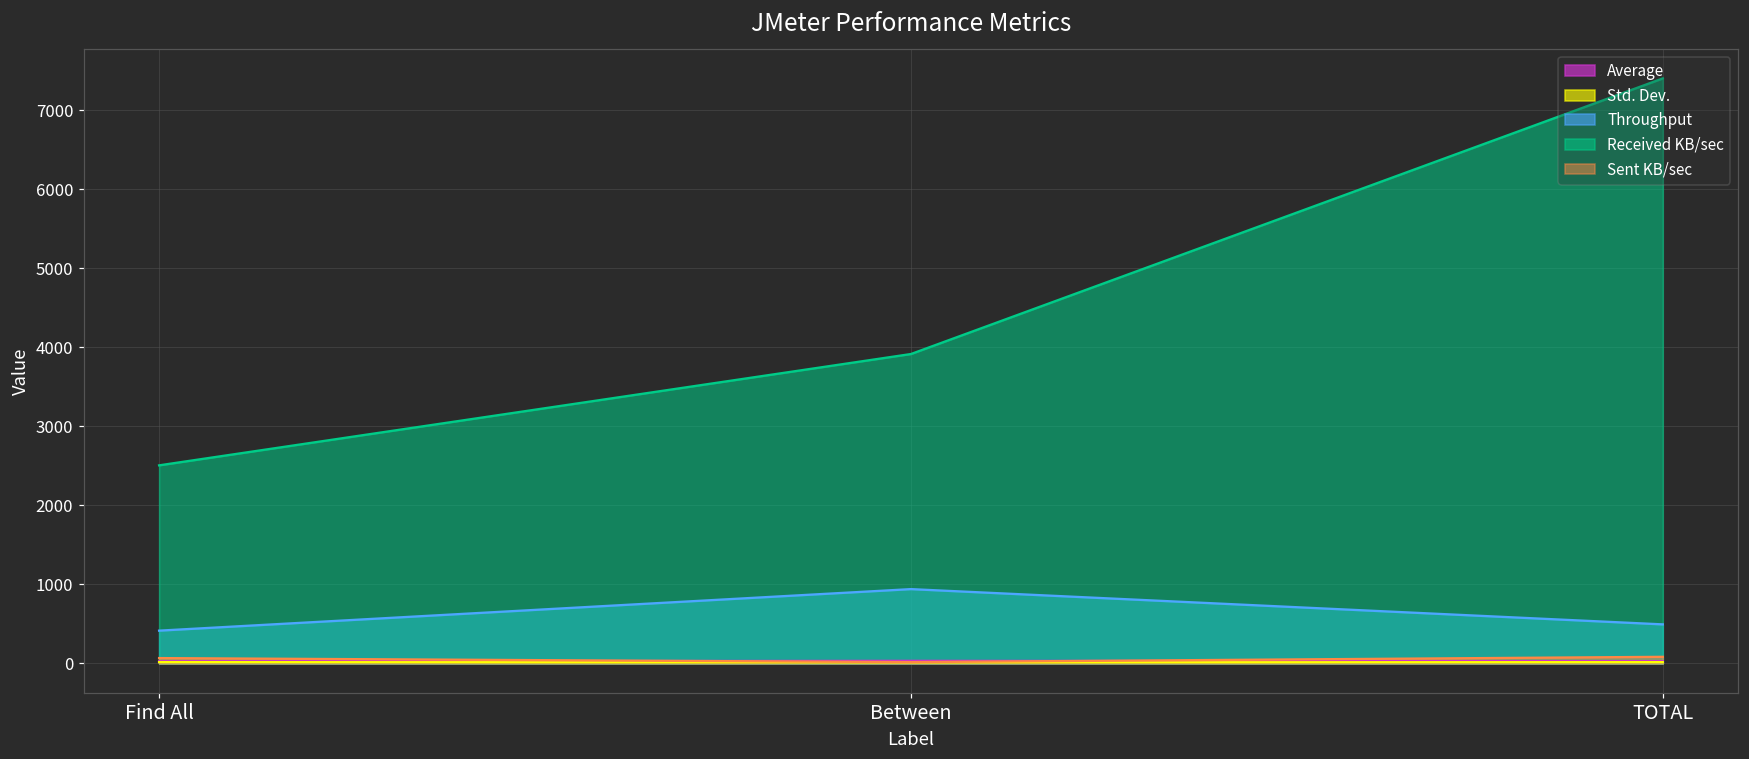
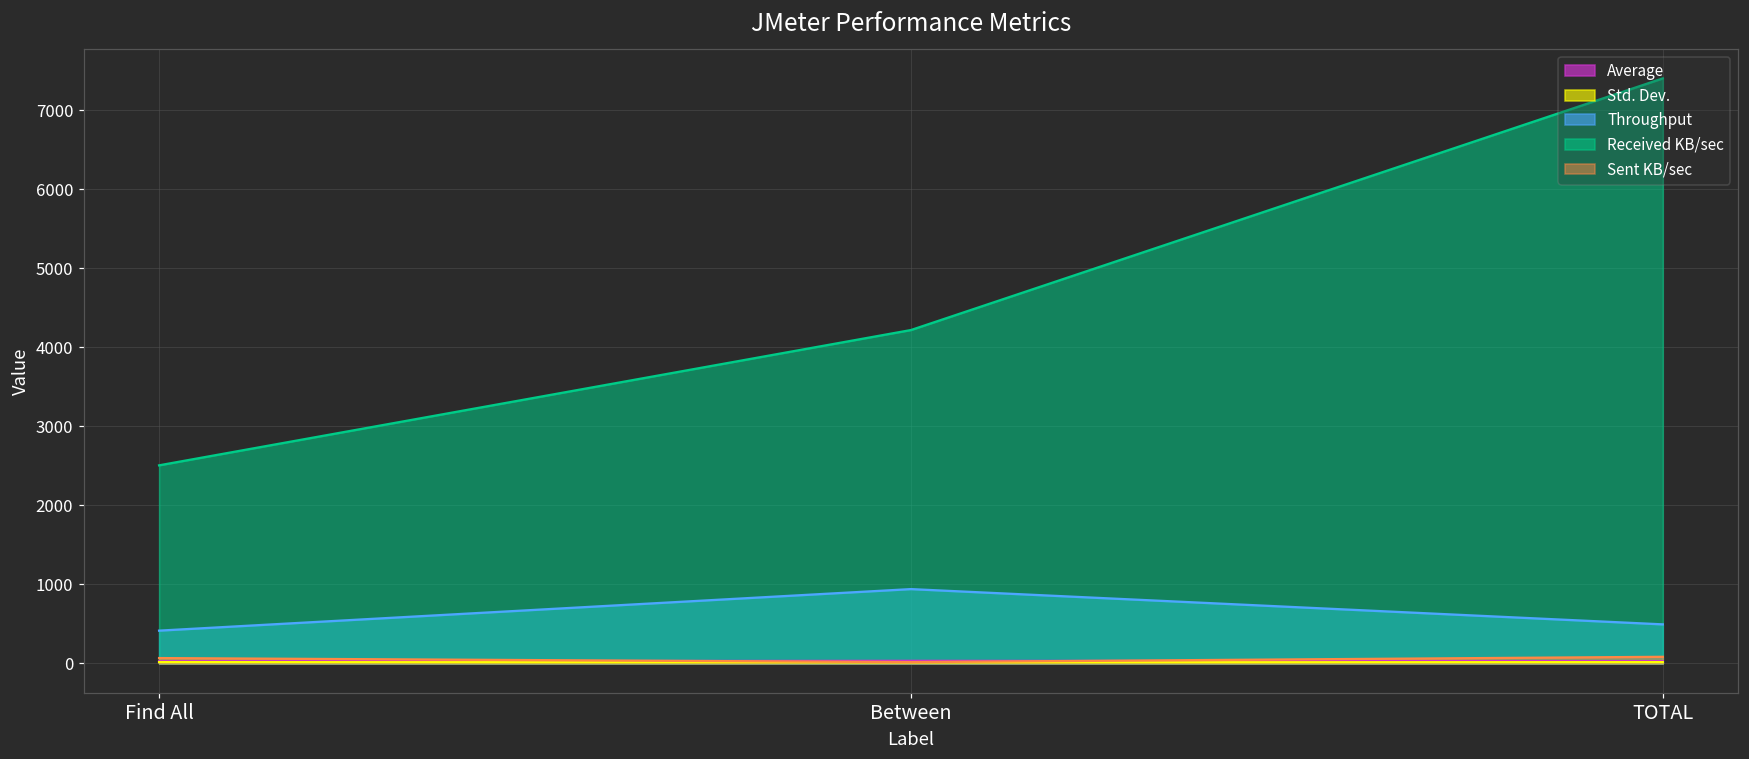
Received KB/sec, Between: 3900 -> 4200
